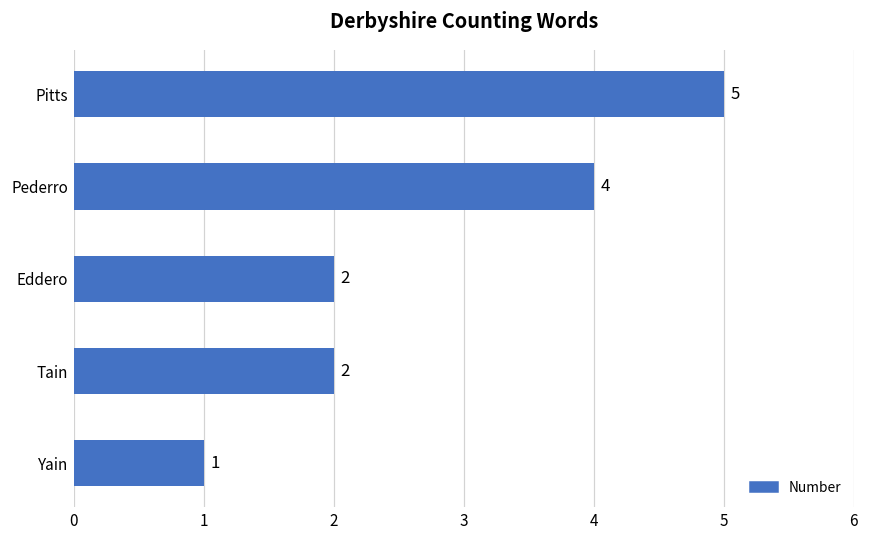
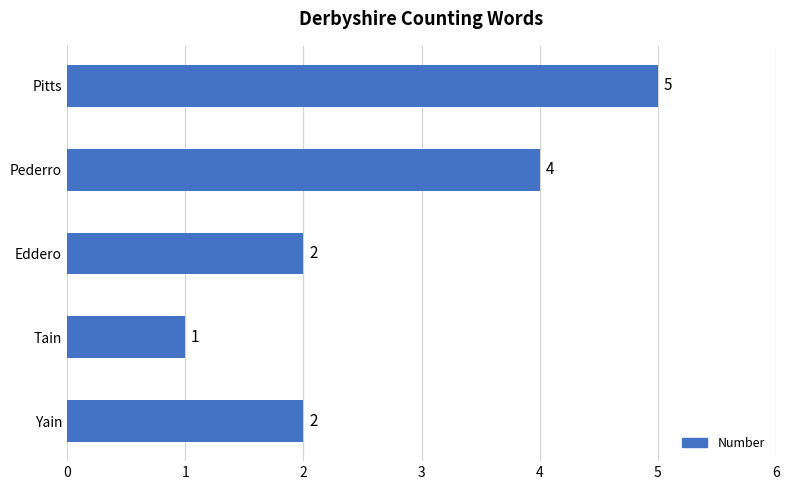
Tain: 2 -> 1
Yain: 1 -> 2
